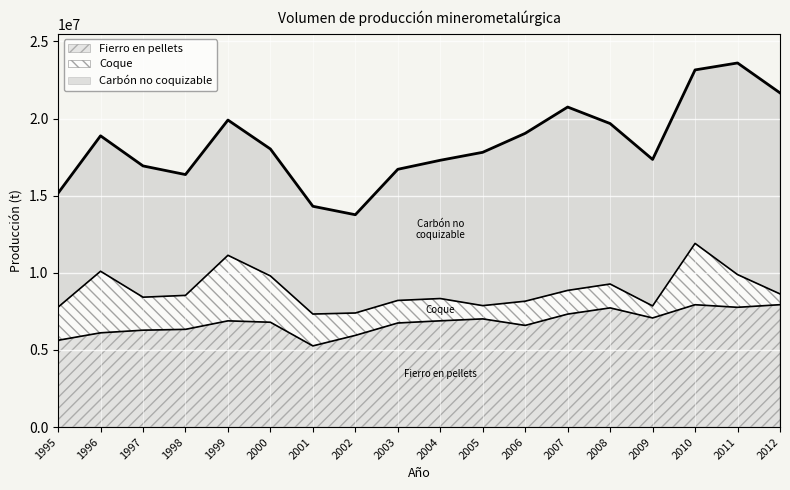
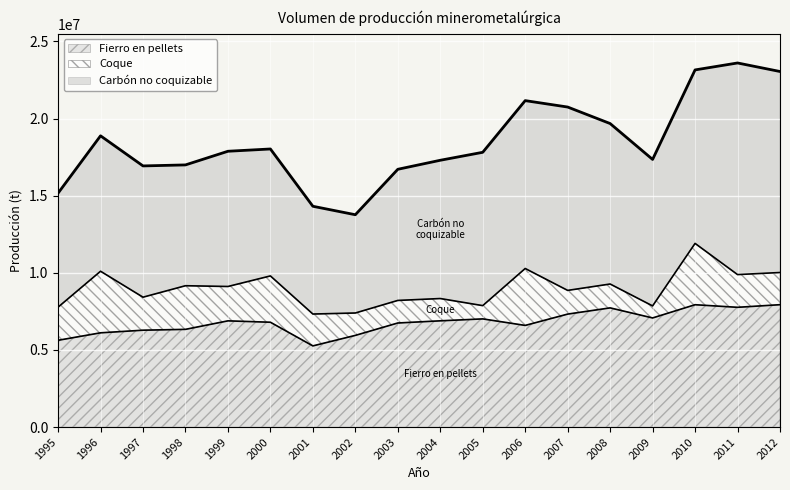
Coque, 1998: 2200000 -> 2800000
Coque, 1999: 4300000 -> 2200000
Coque, 2006: 1600000 -> 3700000
Coque, 2012: 700000 -> 2100000
